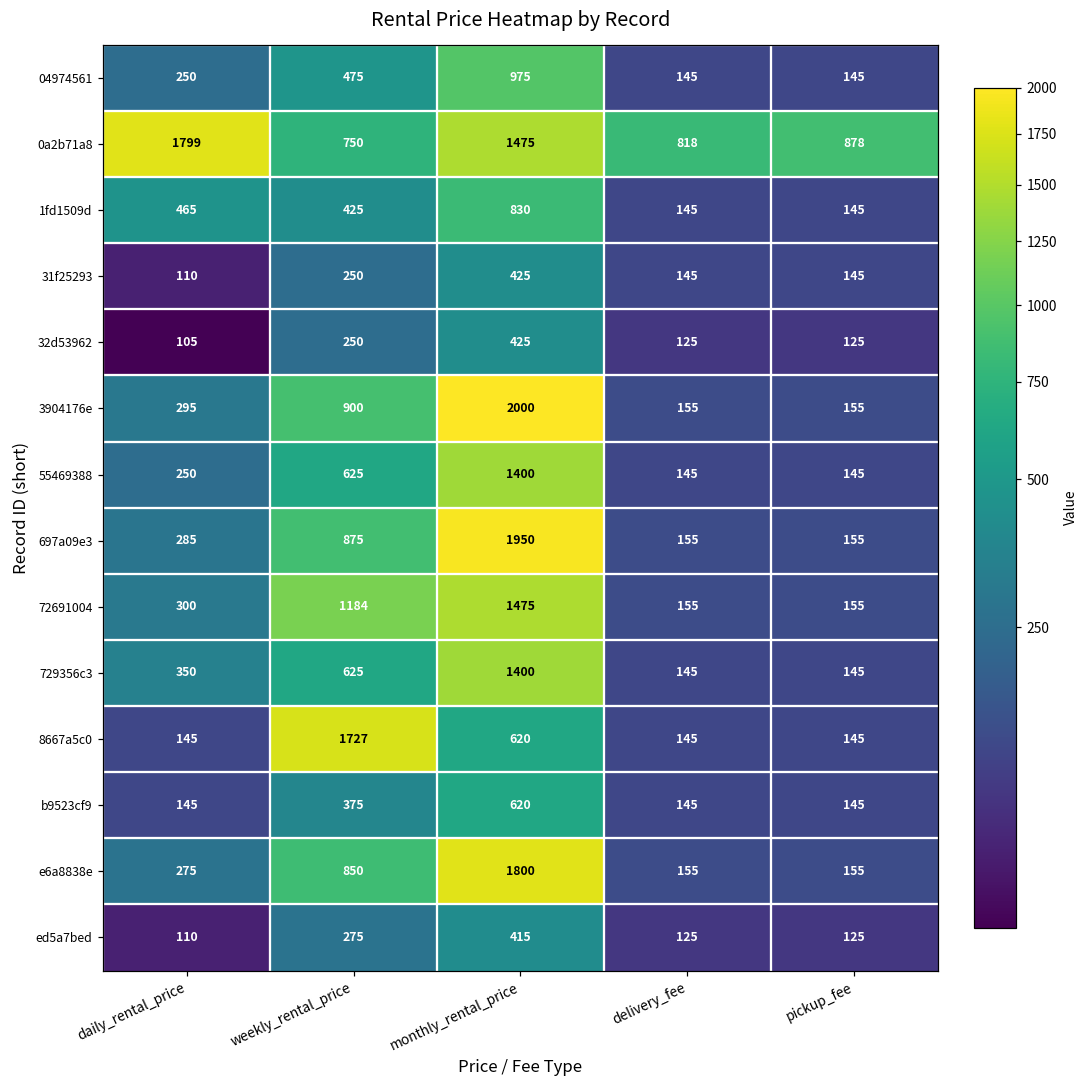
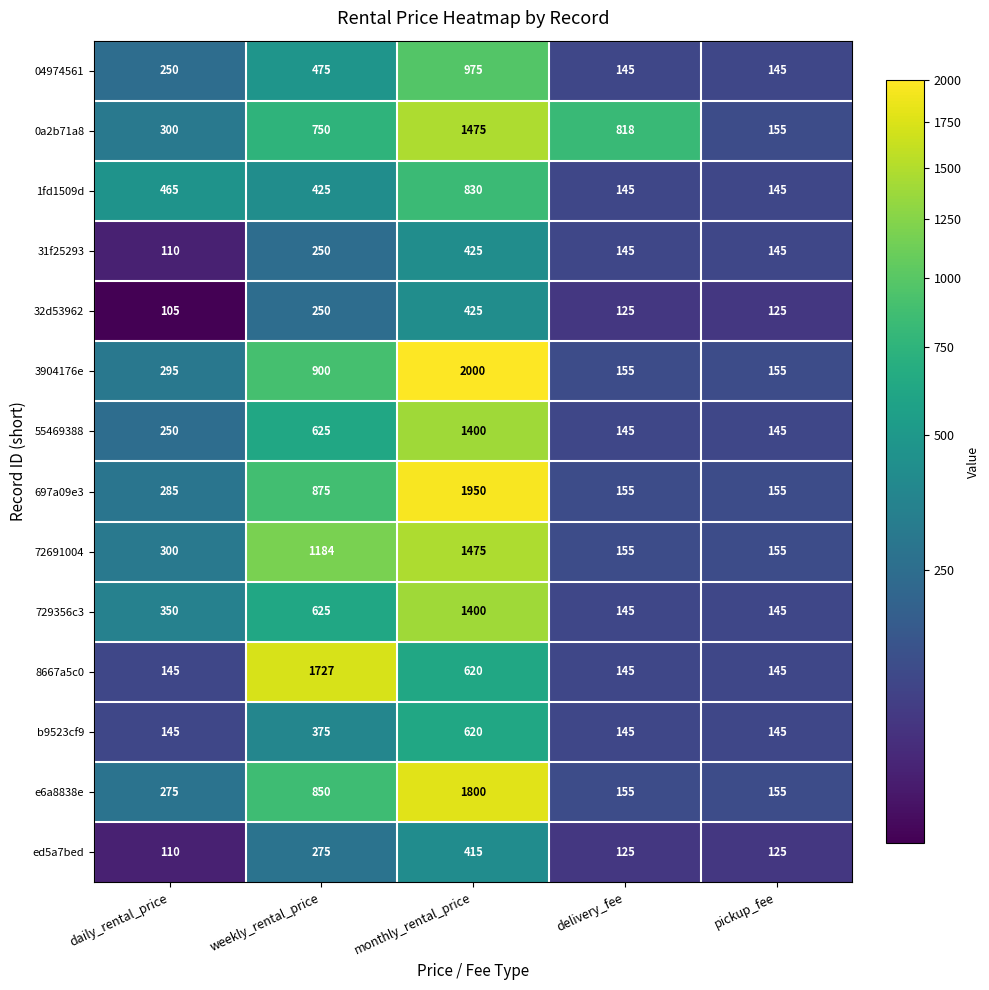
0a2b71a8, daily_rental_price: 1799 -> 300
0a2b71a8, pickup_fee: 878 -> 155
